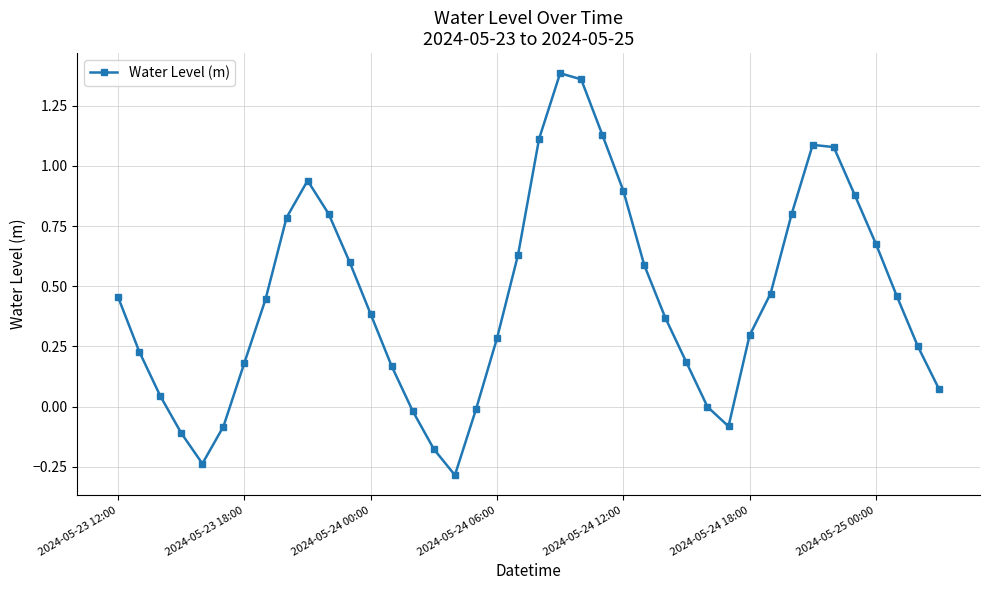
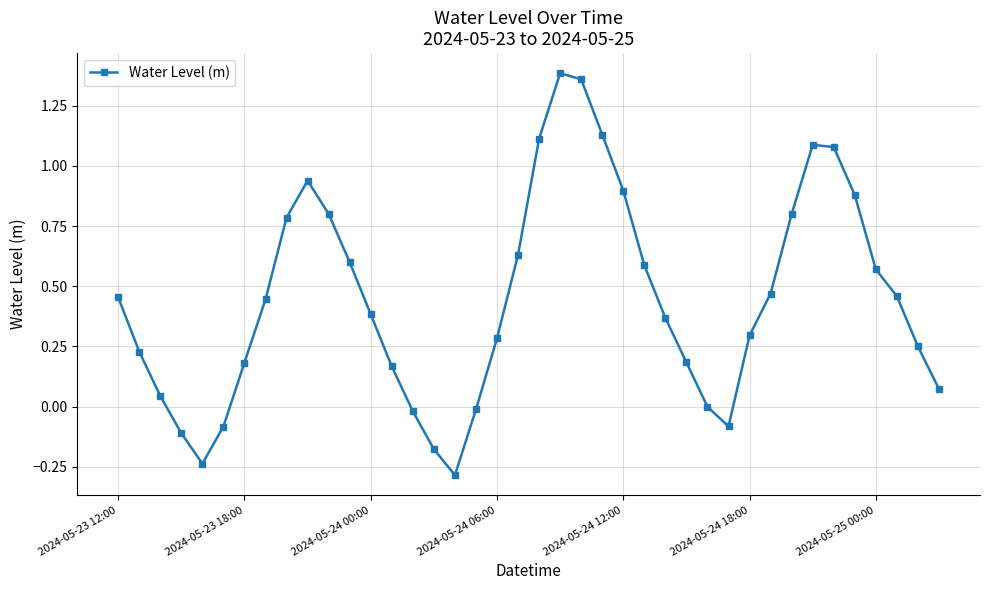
2024-05-25 00:00: 0.68 -> 0.57
